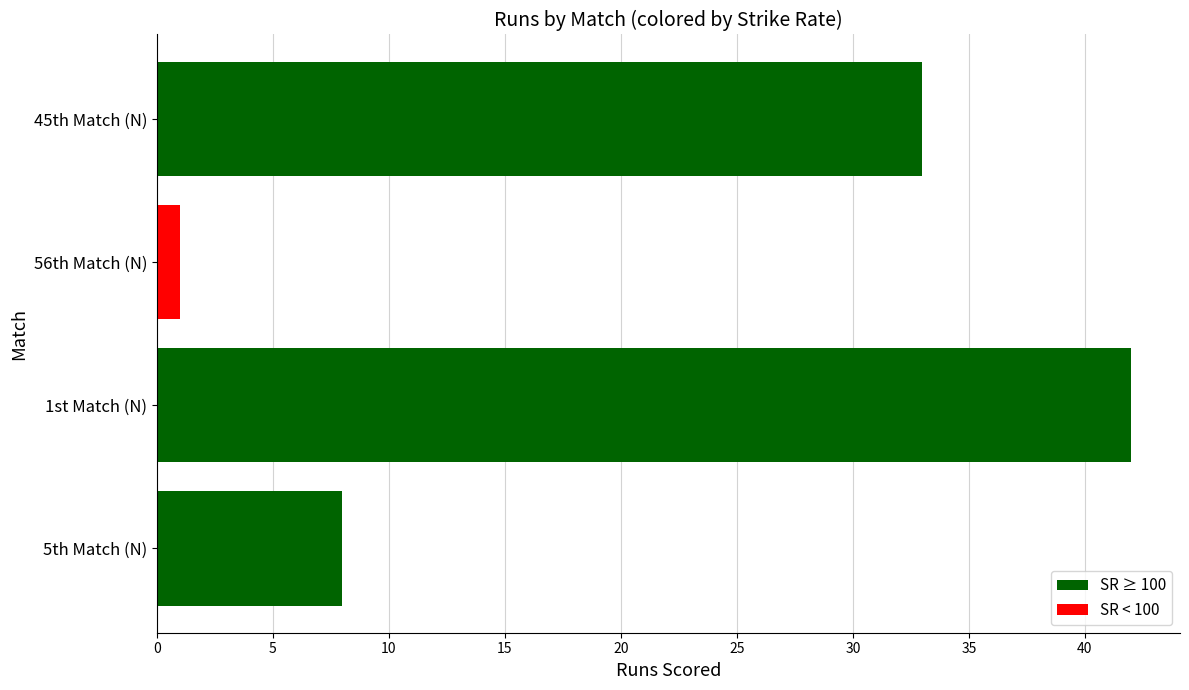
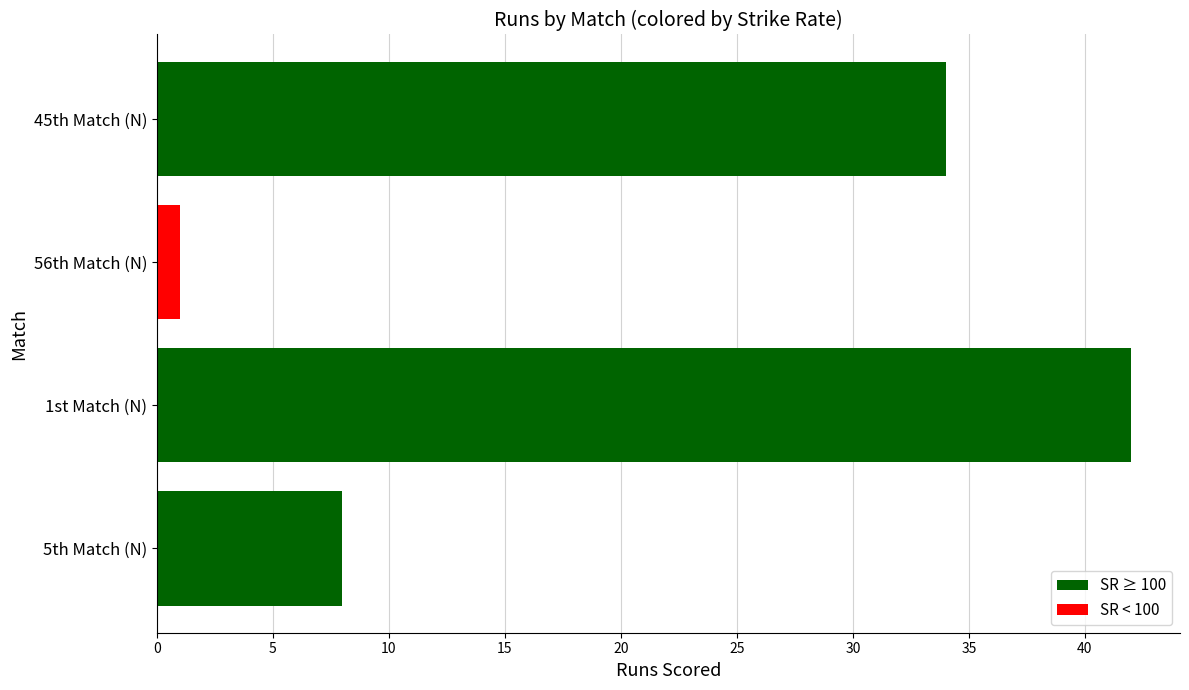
45th Match (N): 33 -> 34
